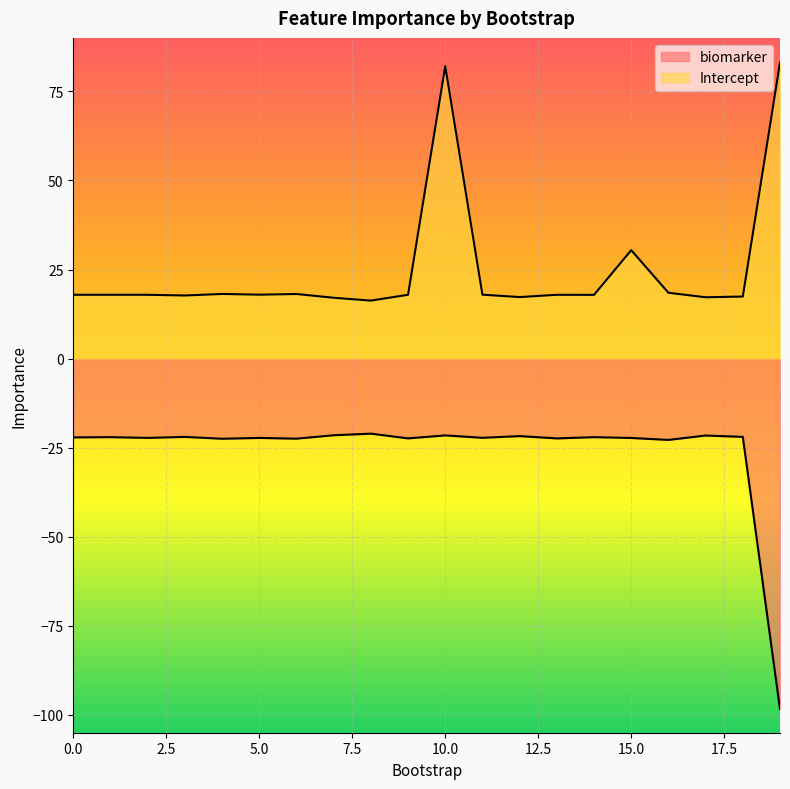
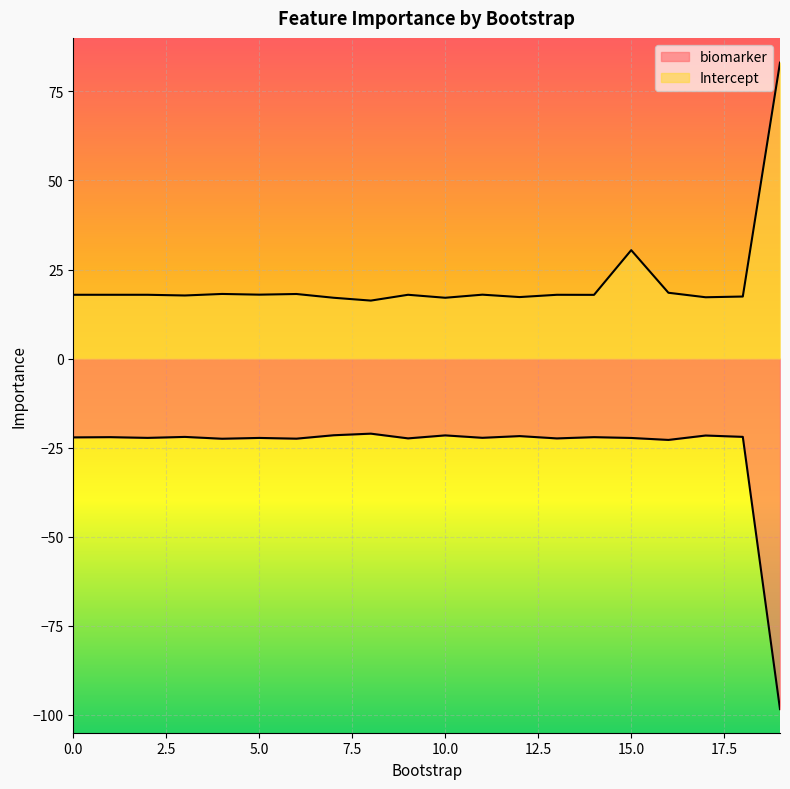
Intercept, 10.0: 82 -> 17
